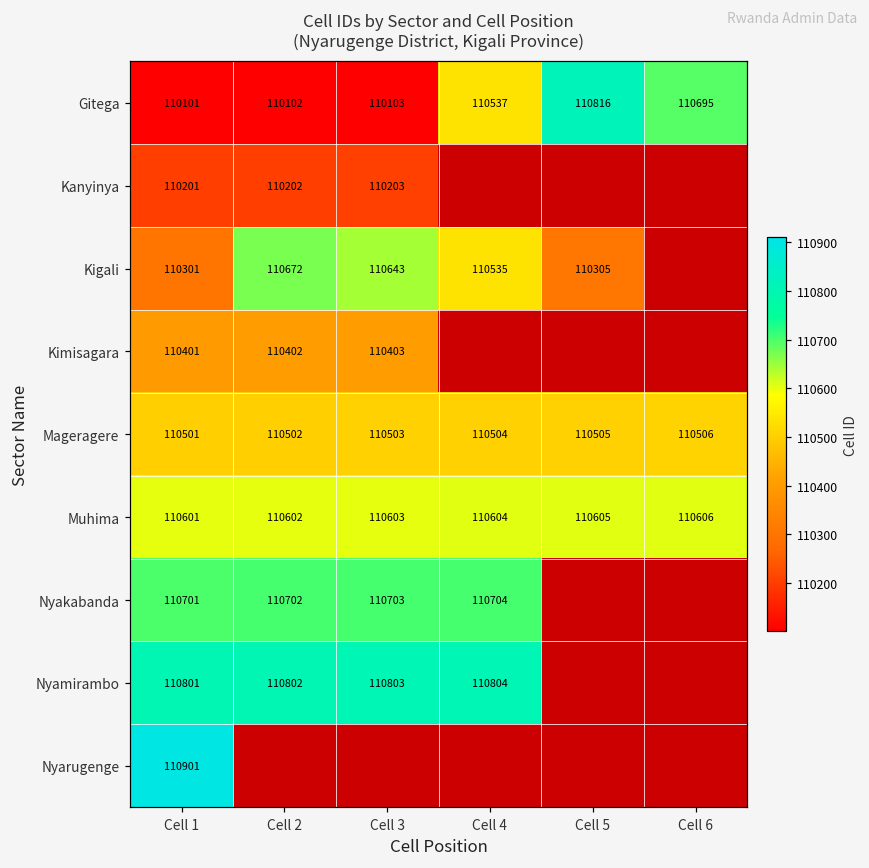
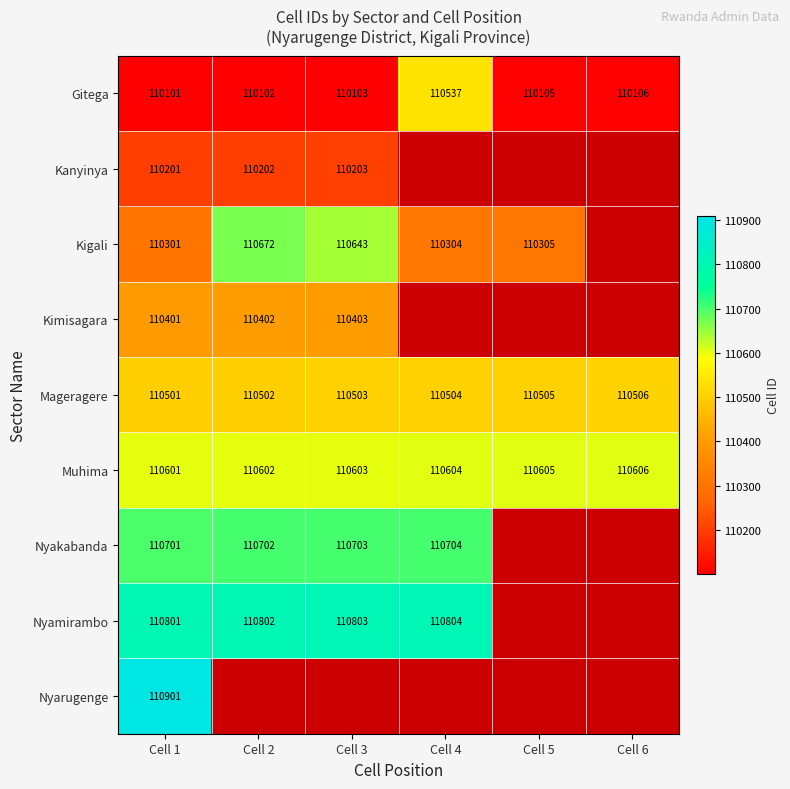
Gitega, Cell 5: 110816 -> 110105
Gitega, Cell 6: 110695 -> 110106
Kigali, Cell 4: 110535 -> 110304
